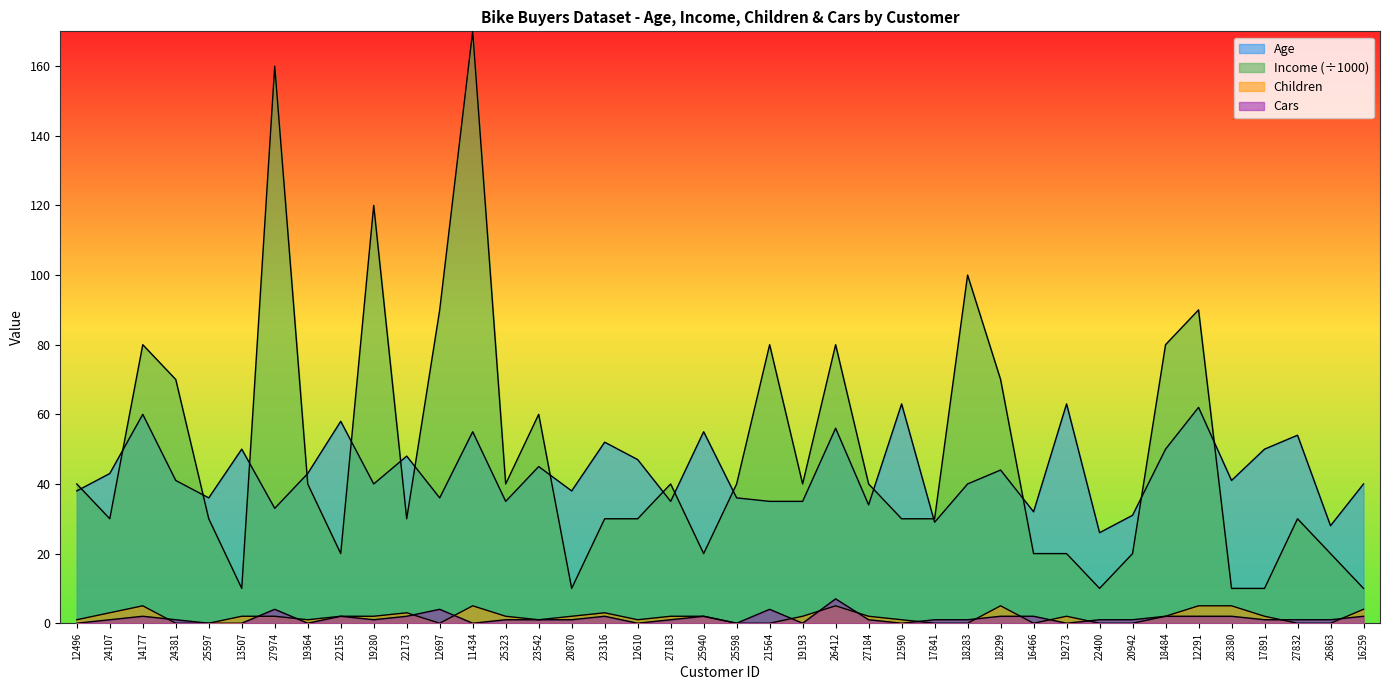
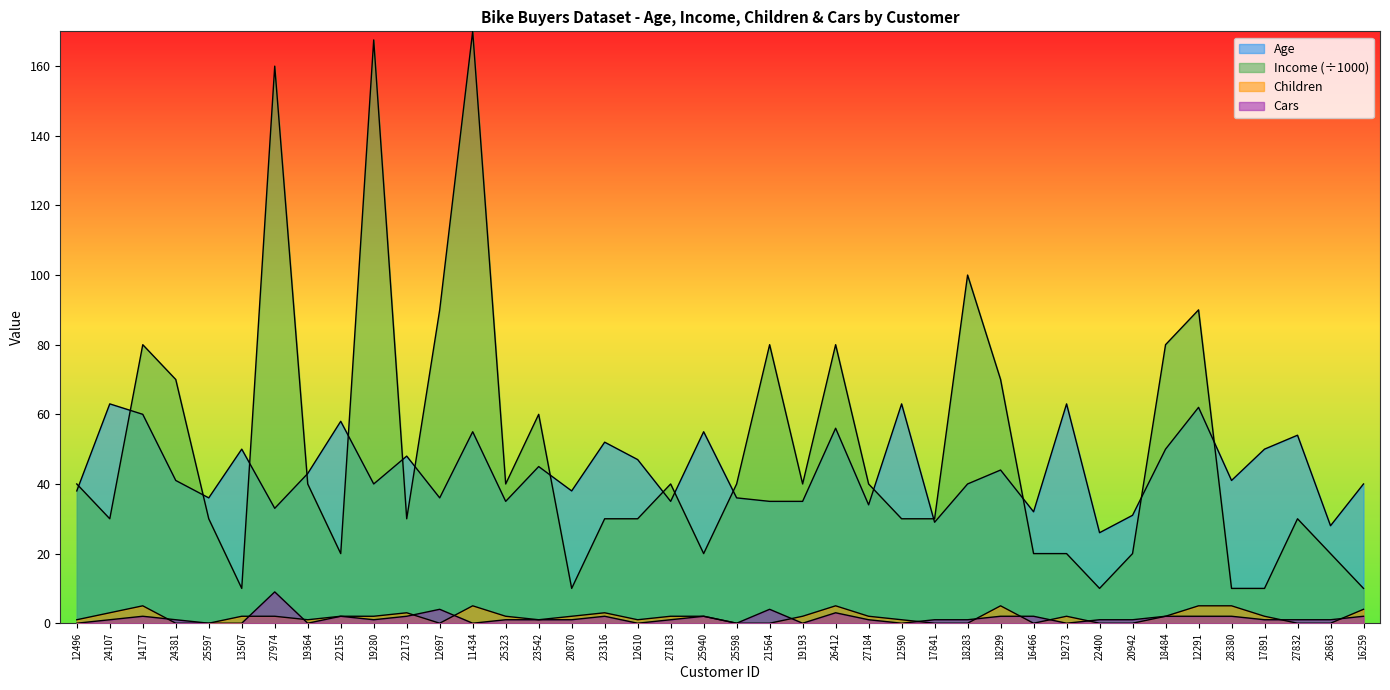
Age, 24107: 43 -> 63
Cars, 27974: 4 -> 9
Income (÷1000), 19280: 120 -> 168
Cars, 26412: 7 -> 3
